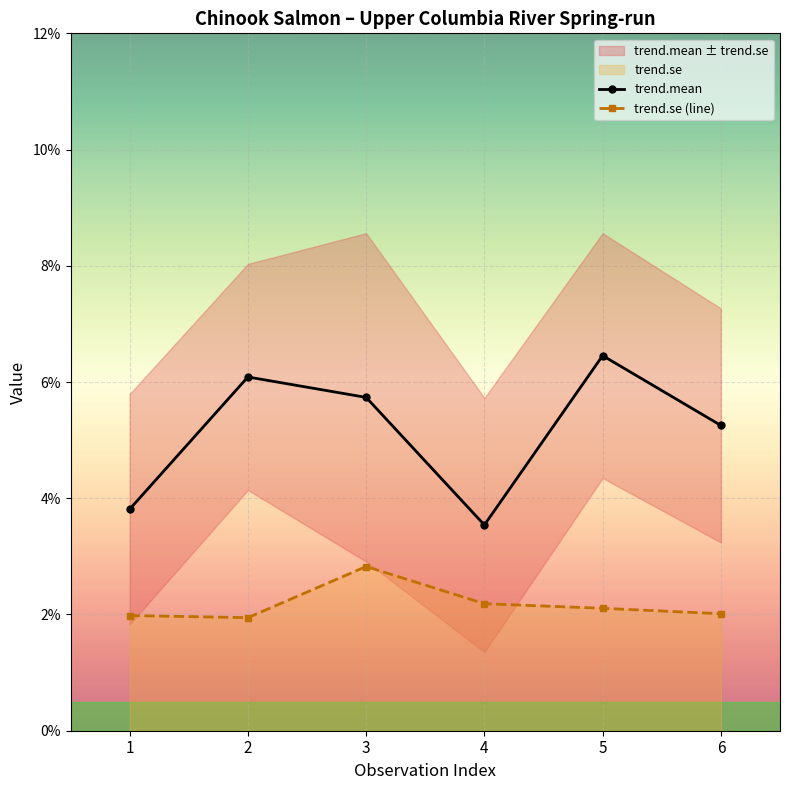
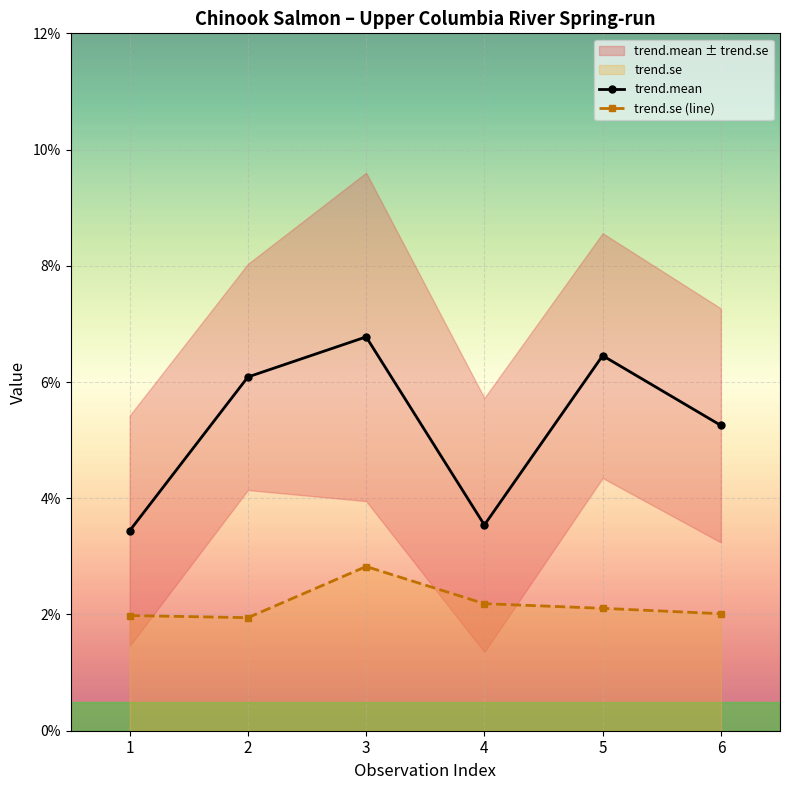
trend.mean, 1: 3.8% -> 3.4%
trend.mean, 3: 5.7% -> 6.8%
